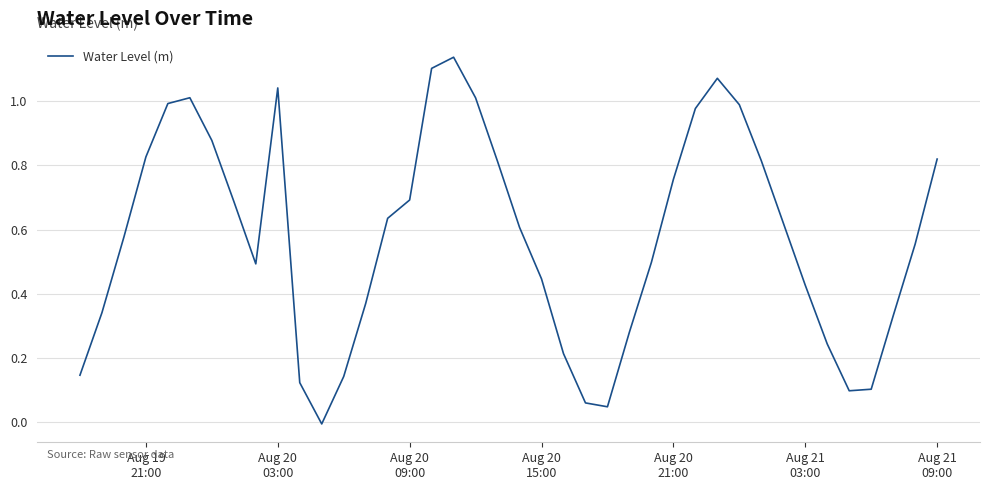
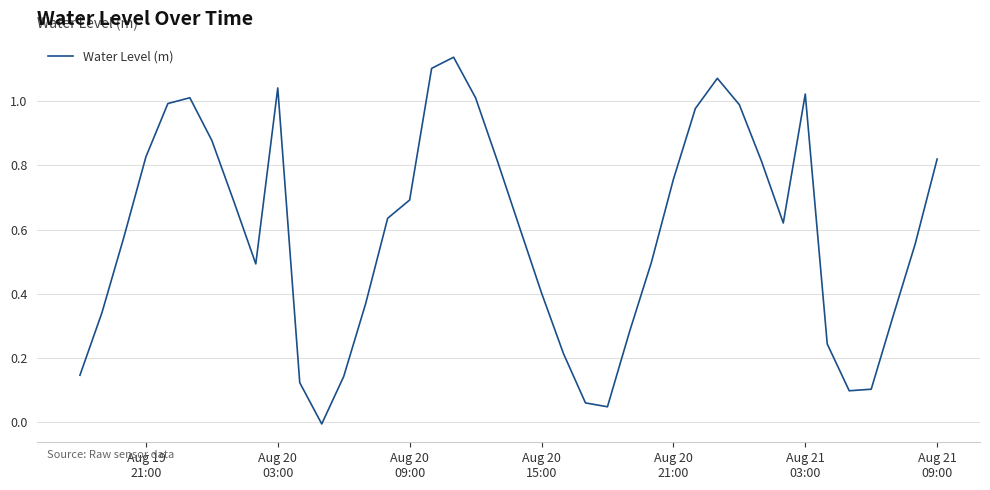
Aug 20 15:00: 0.45 -> 0.40
Aug 21 03:00: 0.43 -> 1.02
